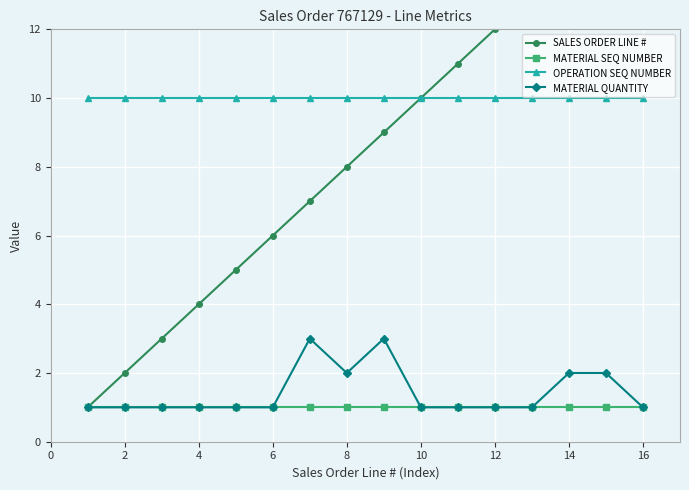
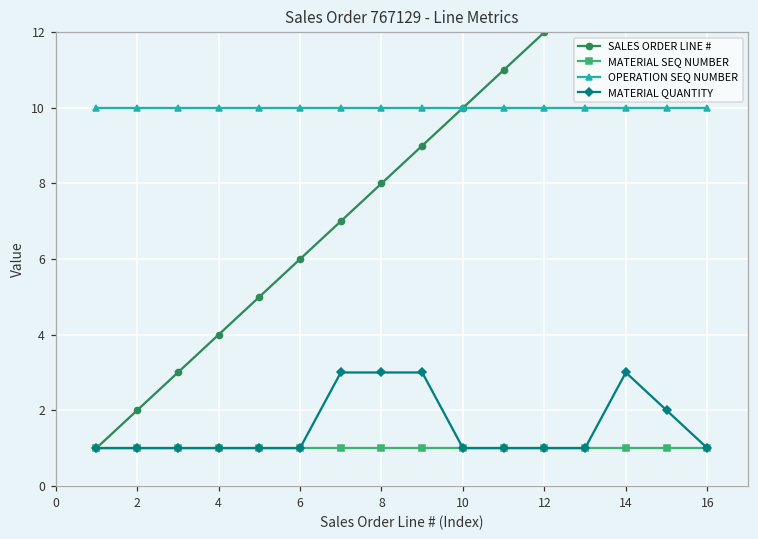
MATERIAL QUANTITY, 8: 2 -> 3
MATERIAL QUANTITY, 14: 2 -> 3
